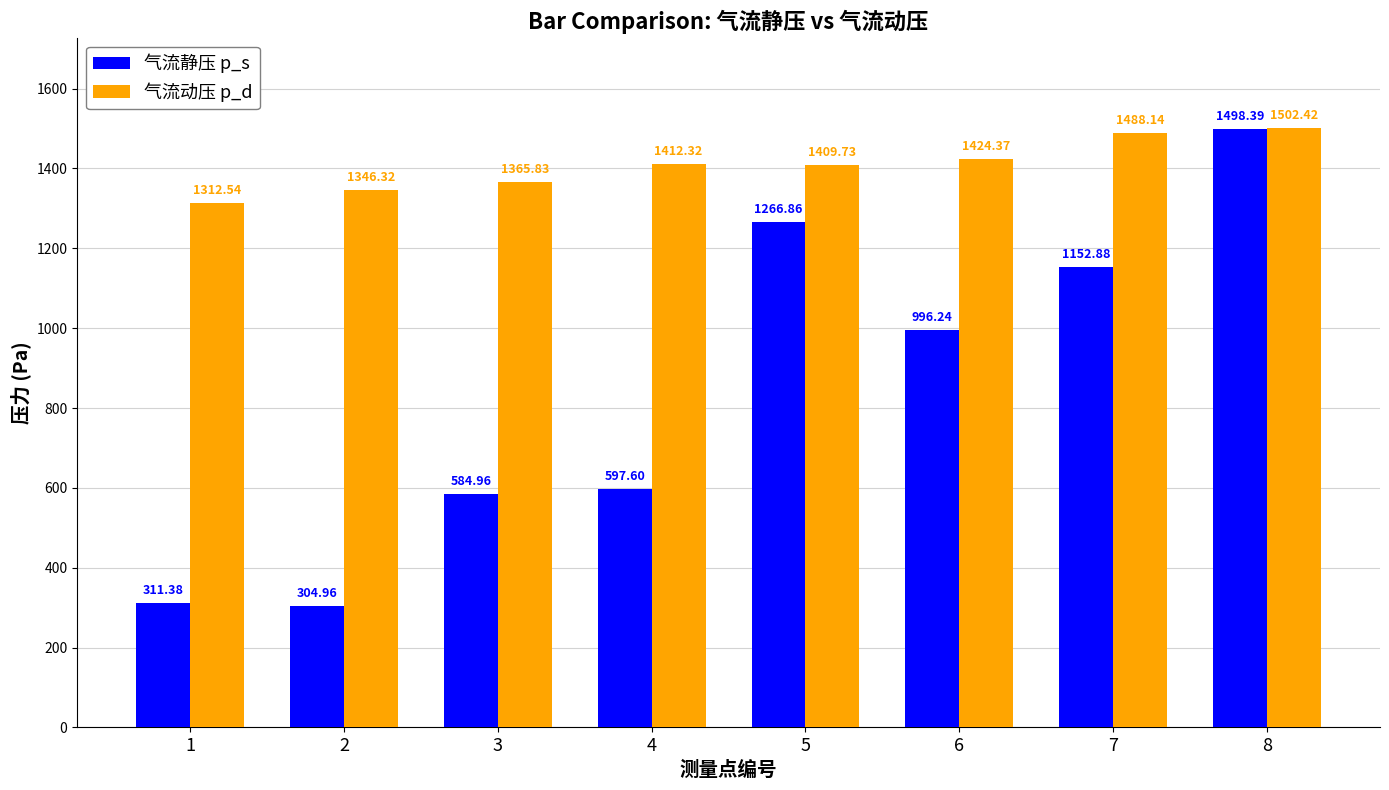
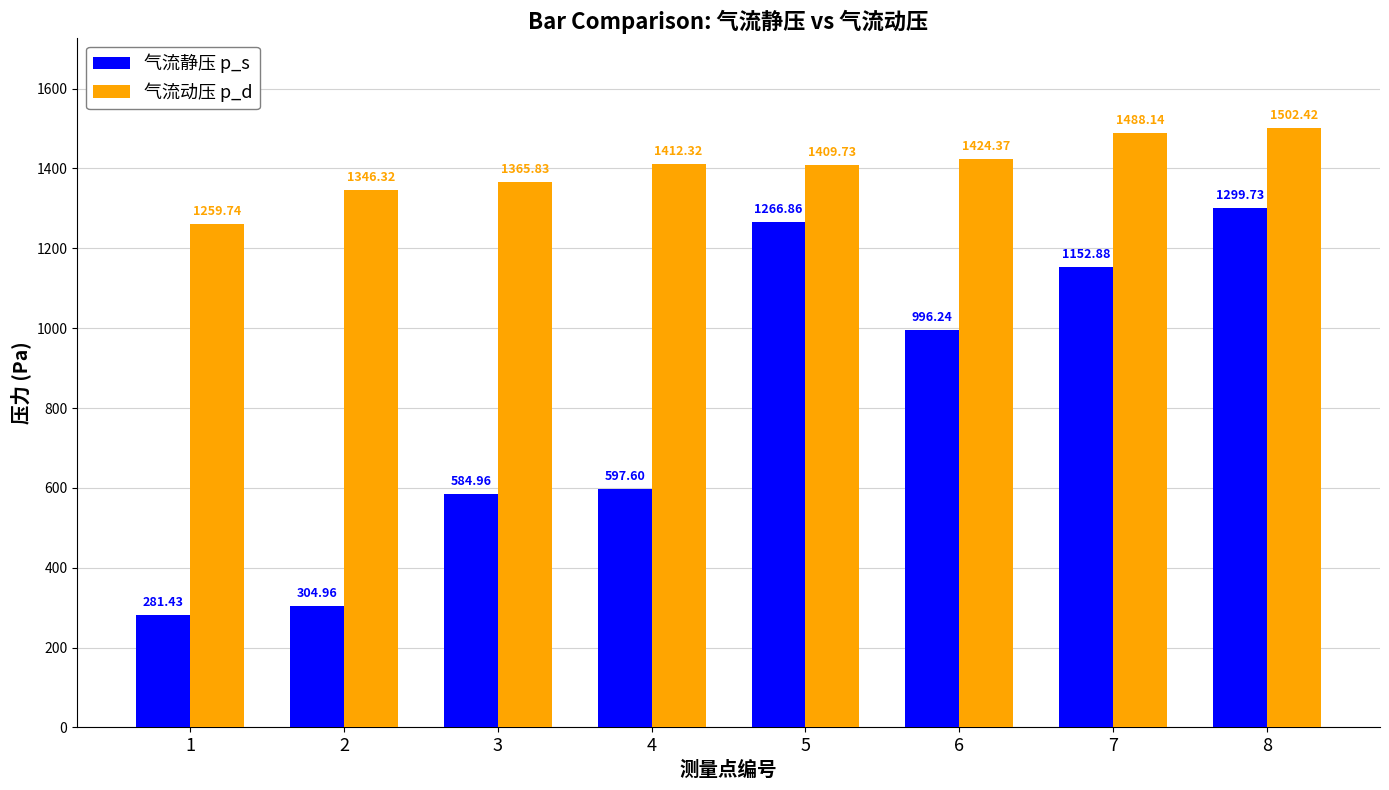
气流静压 p_s, 1: 311.38 -> 281.43
气流动压 p_d, 1: 1312.54 -> 1259.74
气流静压 p_s, 8: 1498.39 -> 1299.73
